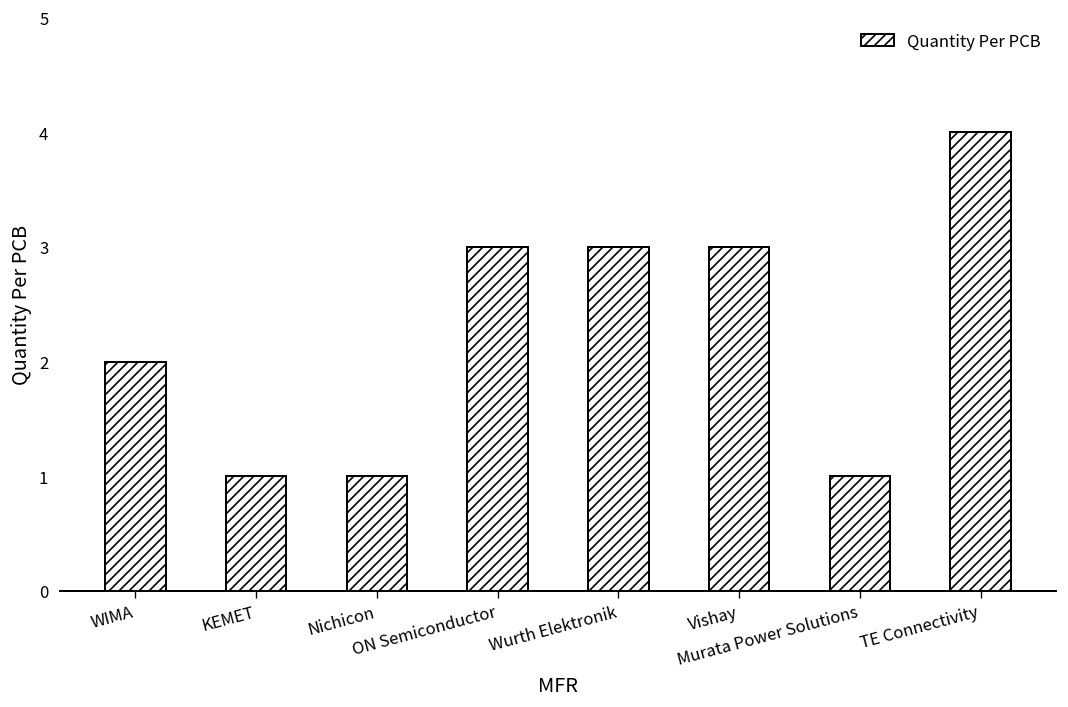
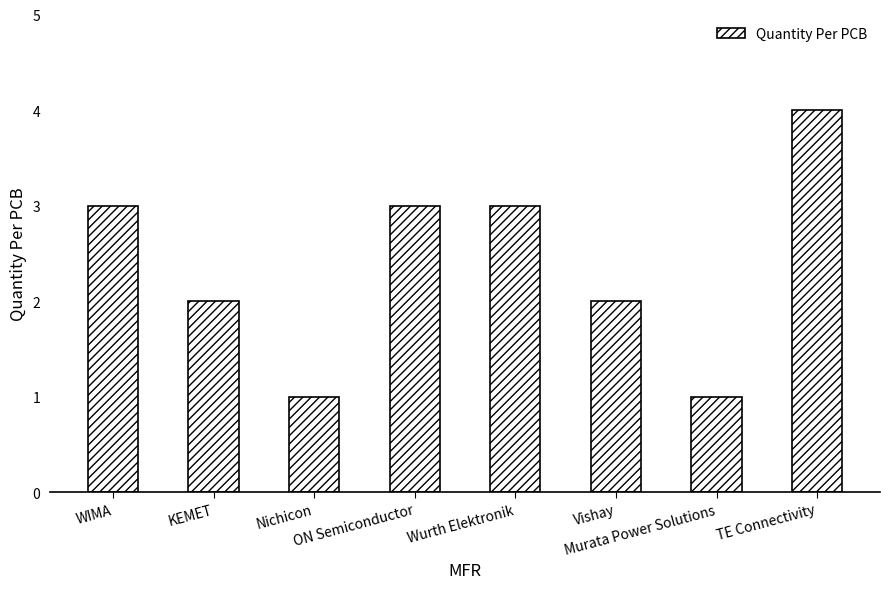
WIMA: 2 -> 3
KEMET: 1 -> 2
Vishay: 3 -> 2
